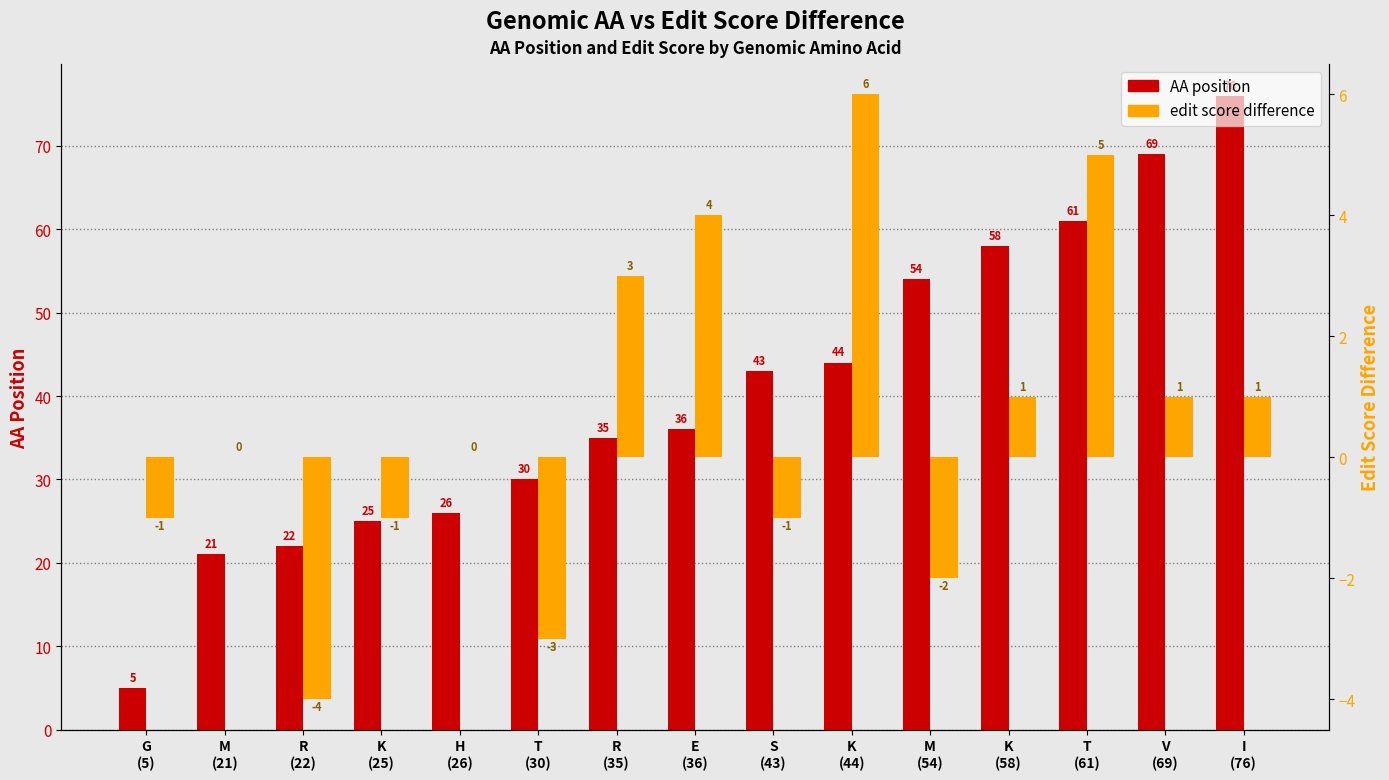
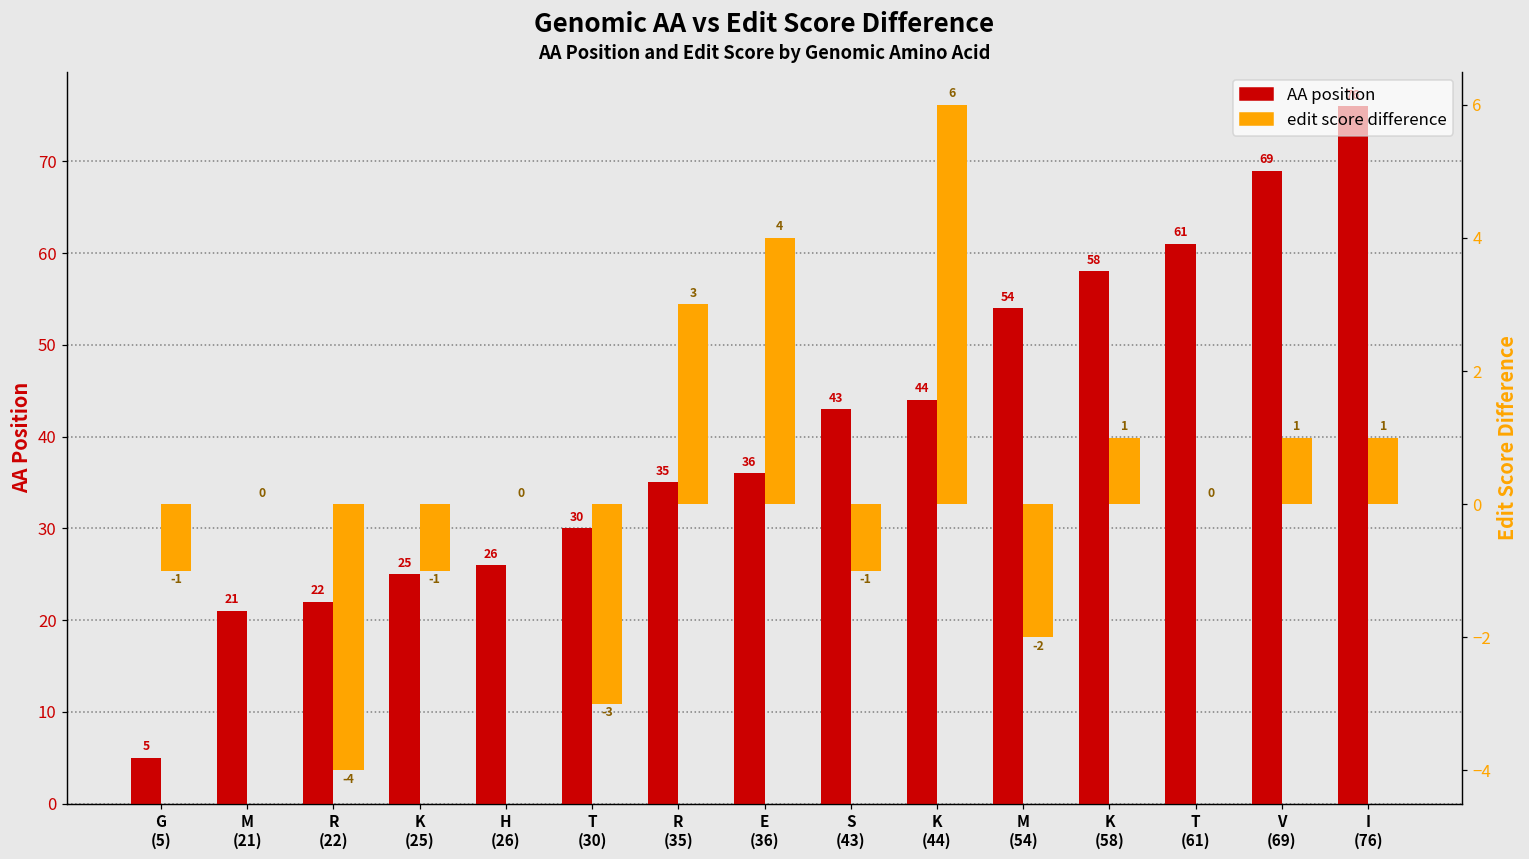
edit score difference, T (61): 5 -> 0
